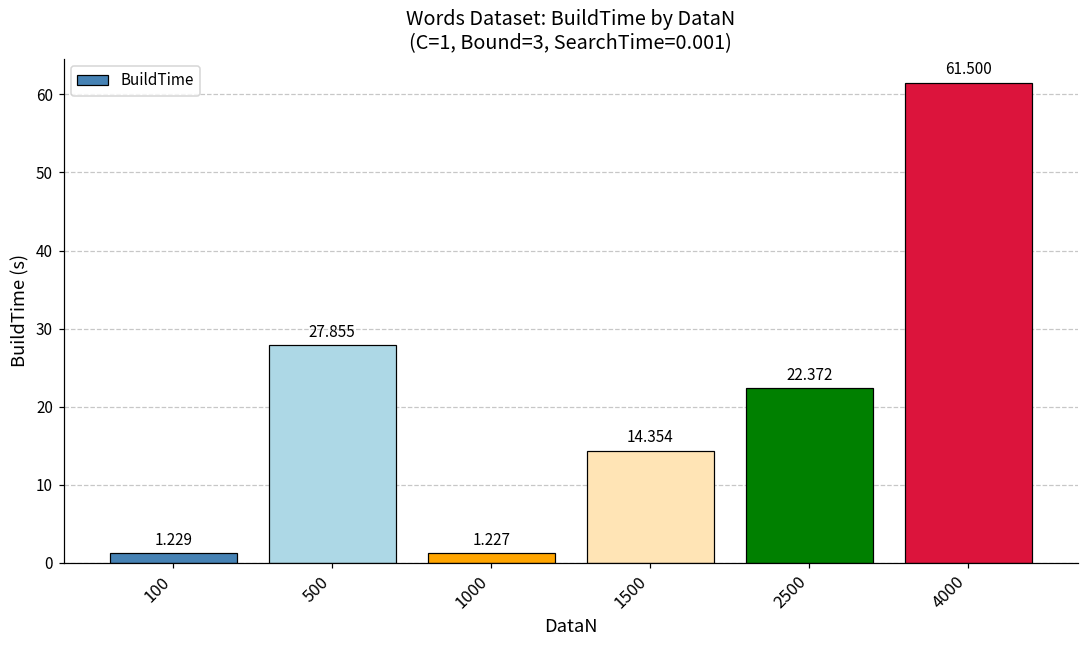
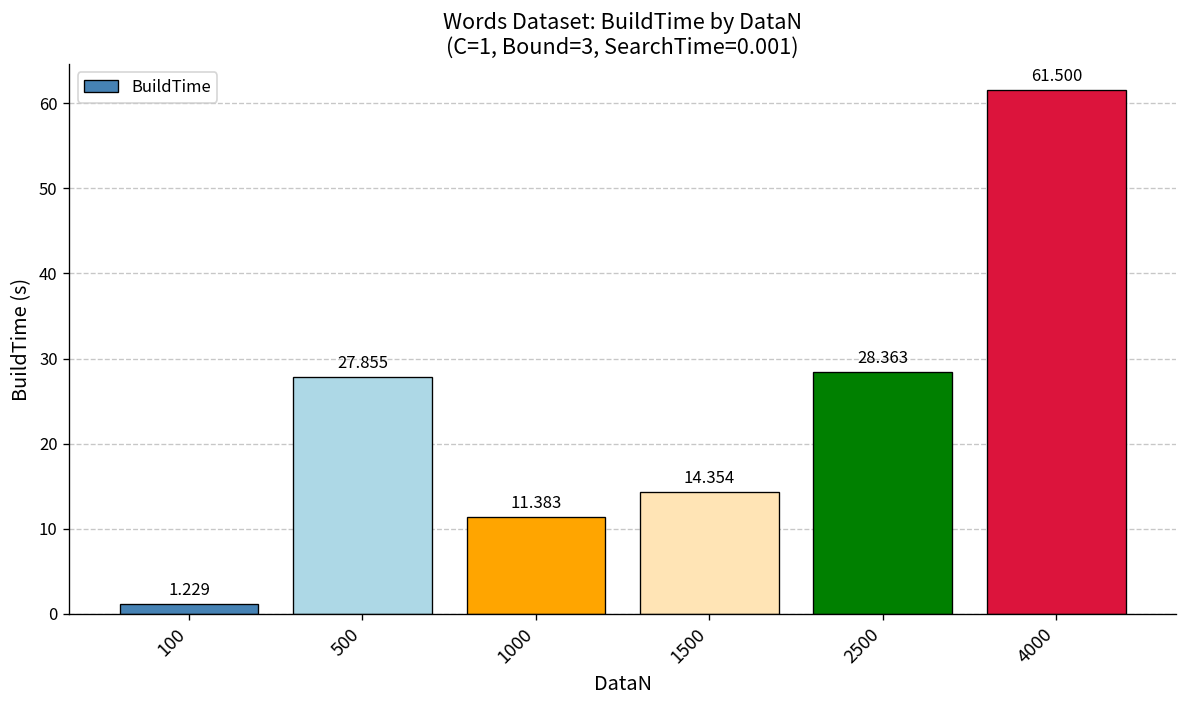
1000: 1.227 -> 11.383
2500: 22.372 -> 28.363
